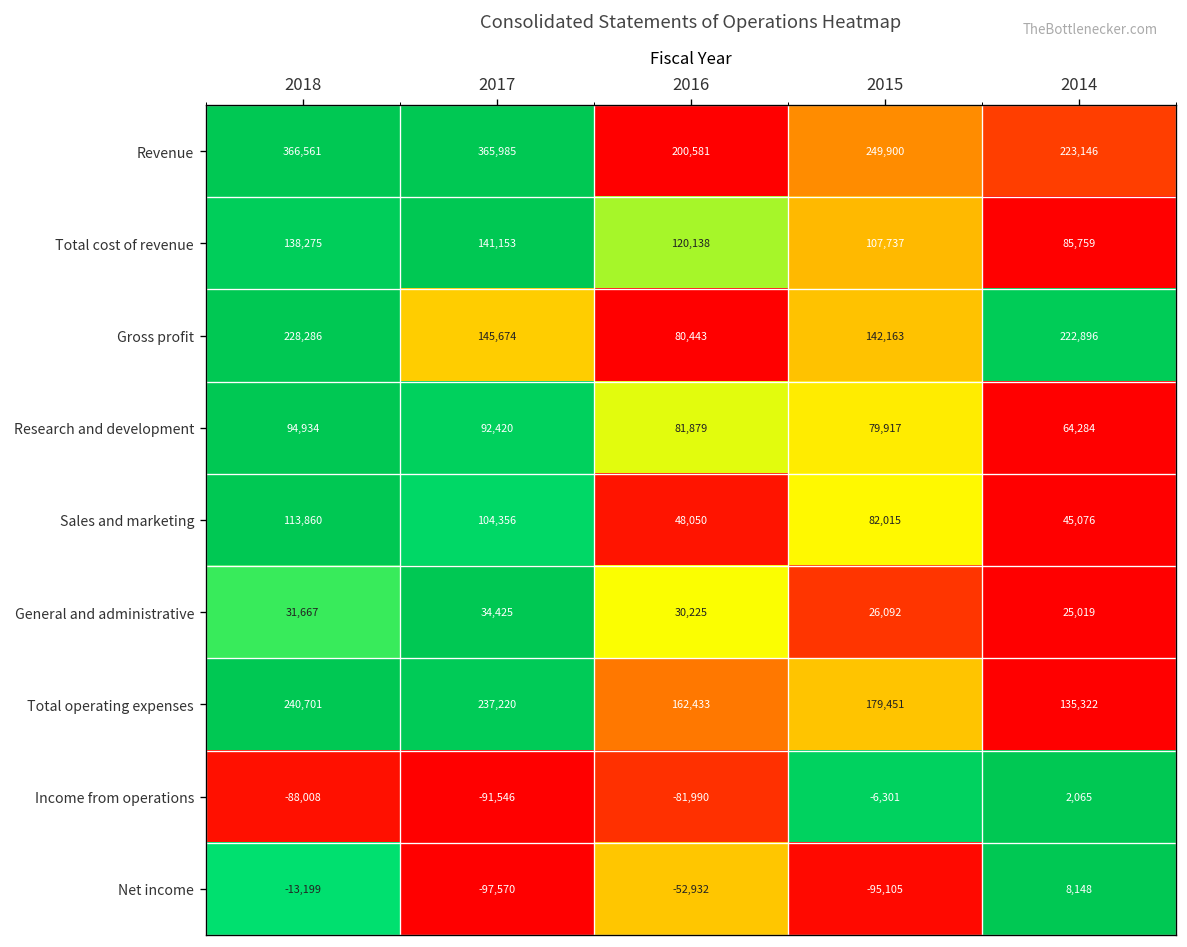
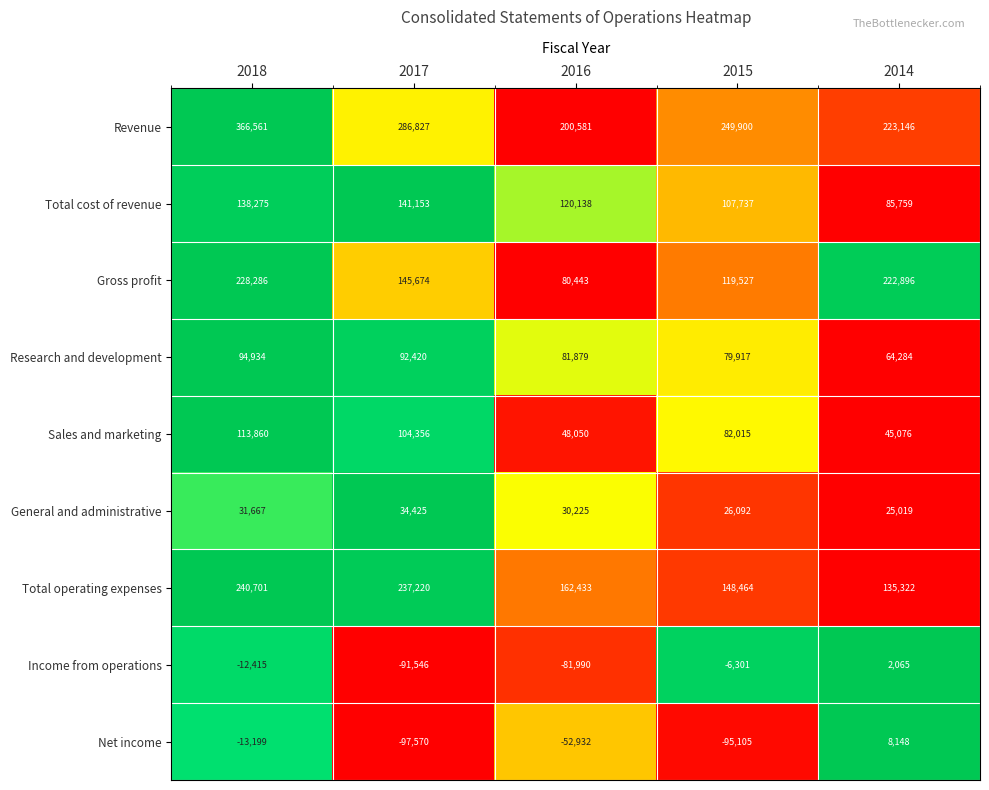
Revenue, 2017: 365,985 -> 286,827
Gross profit, 2015: 142,163 -> 119,527
Total operating expenses, 2015: 179,451 -> 148,464
Income from operations, 2018: -88,008 -> -12,415
